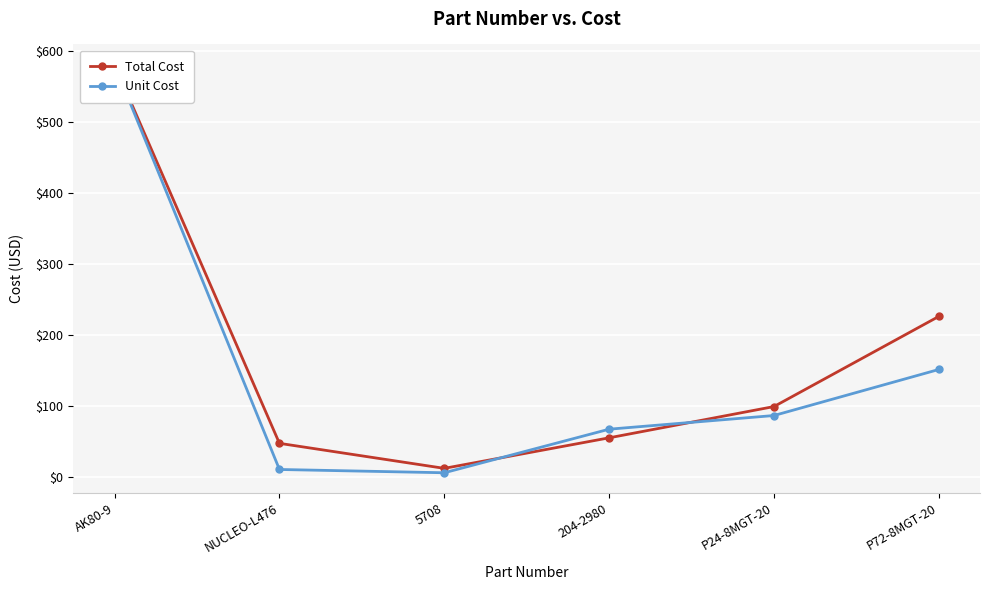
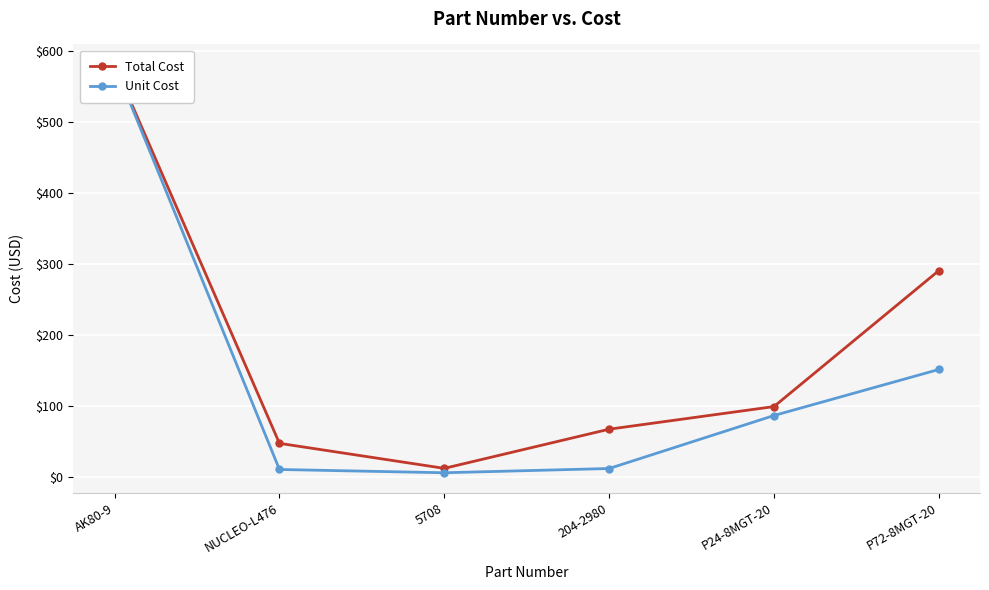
Total Cost, 204-2980: $60 -> $70
Unit Cost, 204-2980: $70 -> $10
Total Cost, P72-8MGT-20: $230 -> $290
